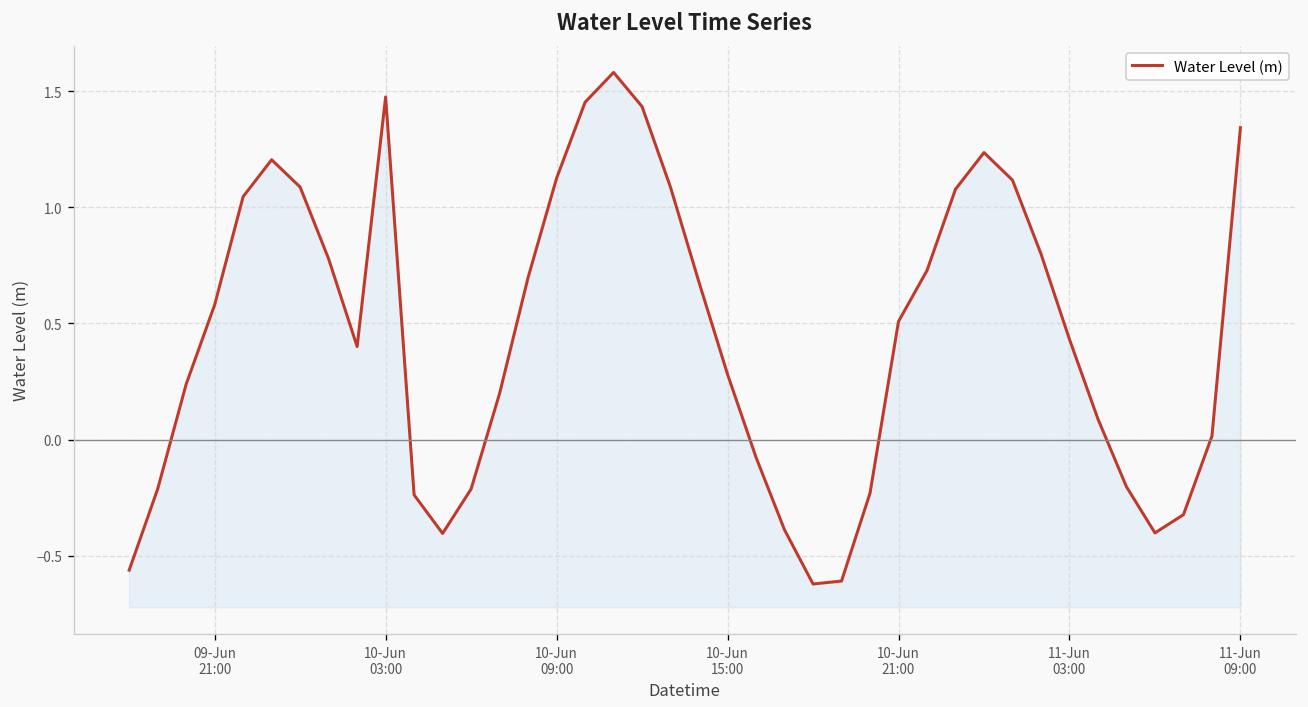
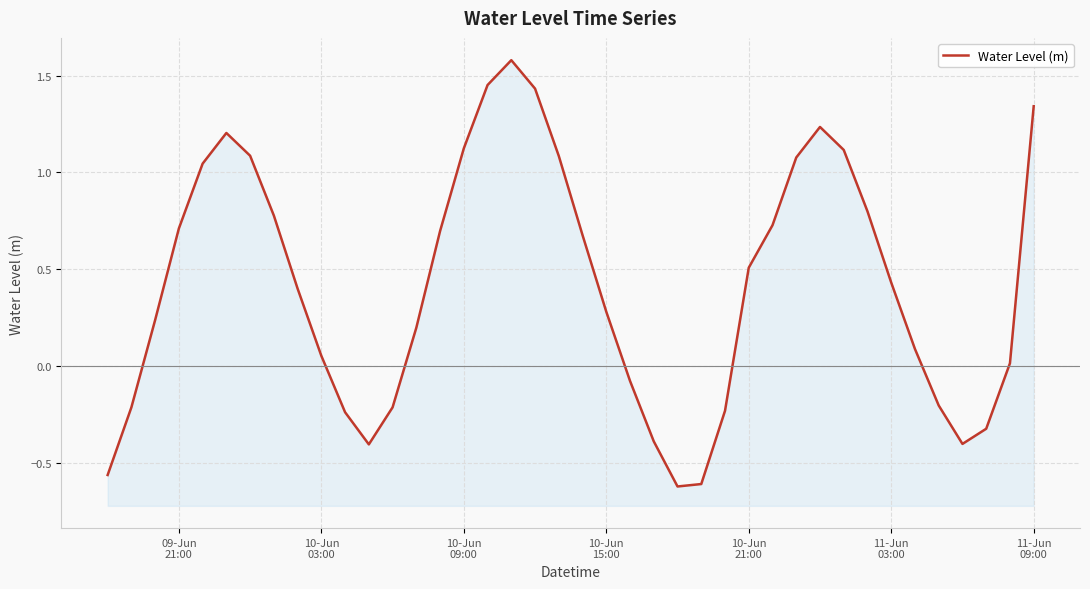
09-Jun 21:00: 0.58 -> 0.71
10-Jun 03:00: 1.47 -> 0.05
